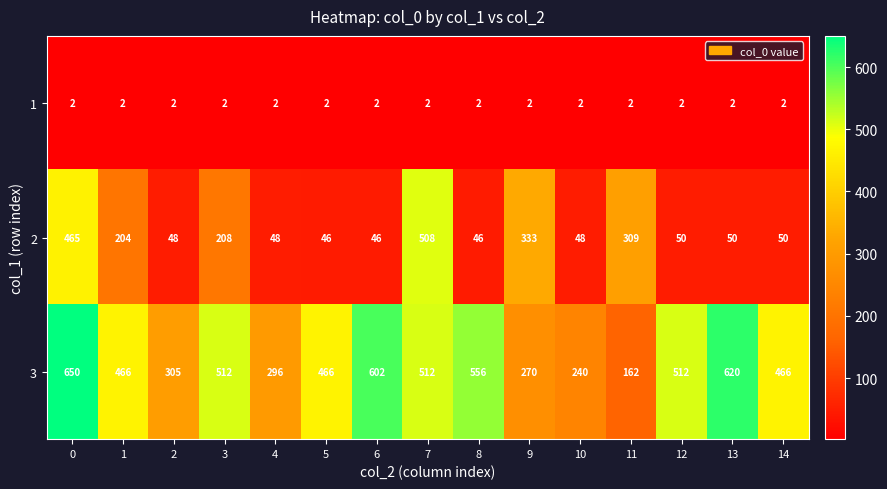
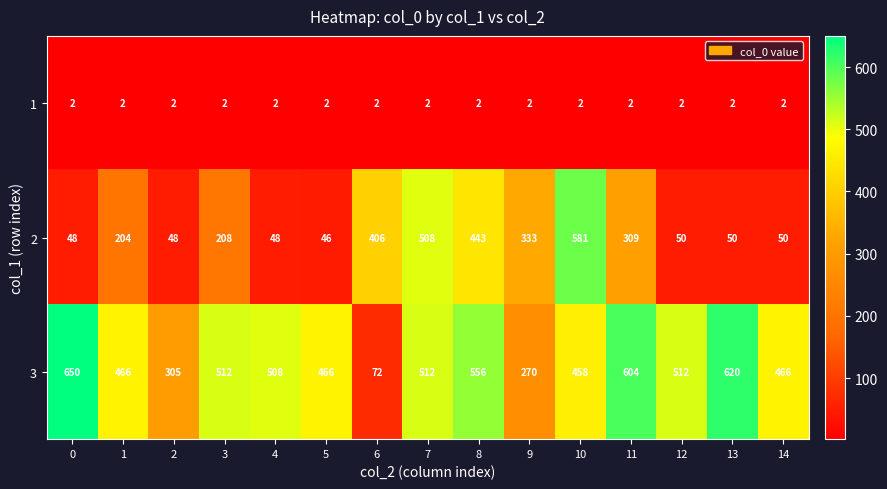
2, 0: 465 -> 48
2, 6: 46 -> 406
2, 8: 46 -> 443
2, 10: 48 -> 581
3, 4: 296 -> 508
3, 6: 602 -> 72
3, 10: 240 -> 458
3, 11: 162 -> 604
